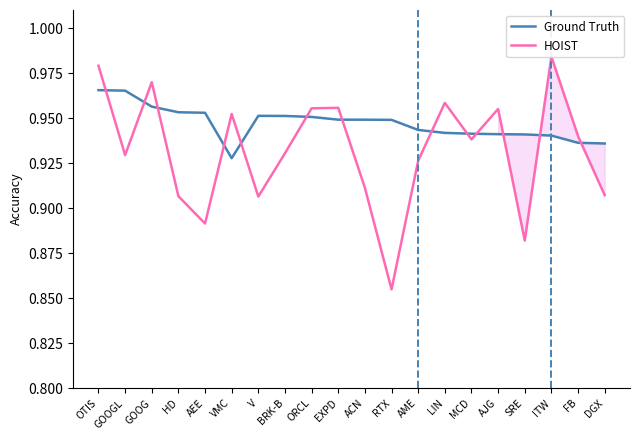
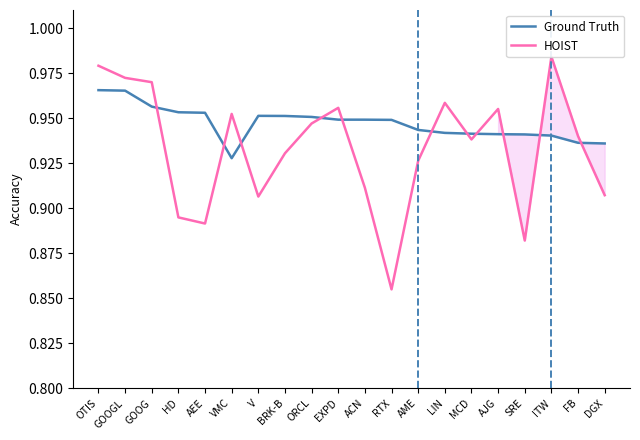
HOIST, GOOGL: 0.929 -> 0.972
HOIST, HD: 0.907 -> 0.895
HOIST, ORCL: 0.955 -> 0.947
